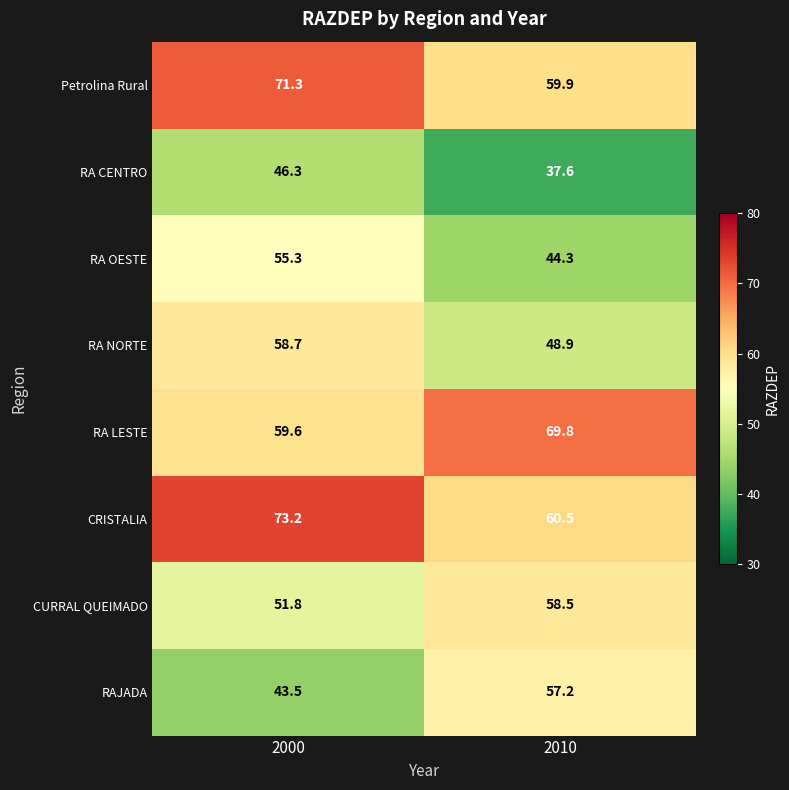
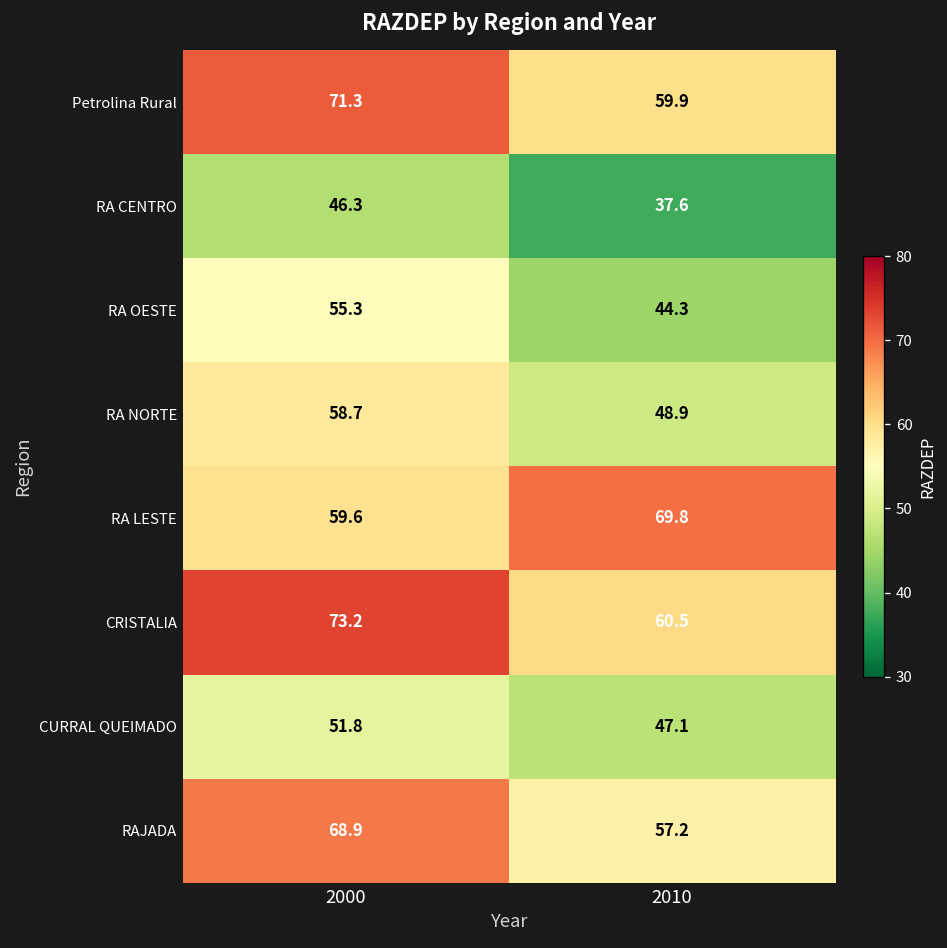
CURRAL QUEIMADO, 2010: 58.5 -> 47.1
RAJADA, 2000: 43.5 -> 68.9
